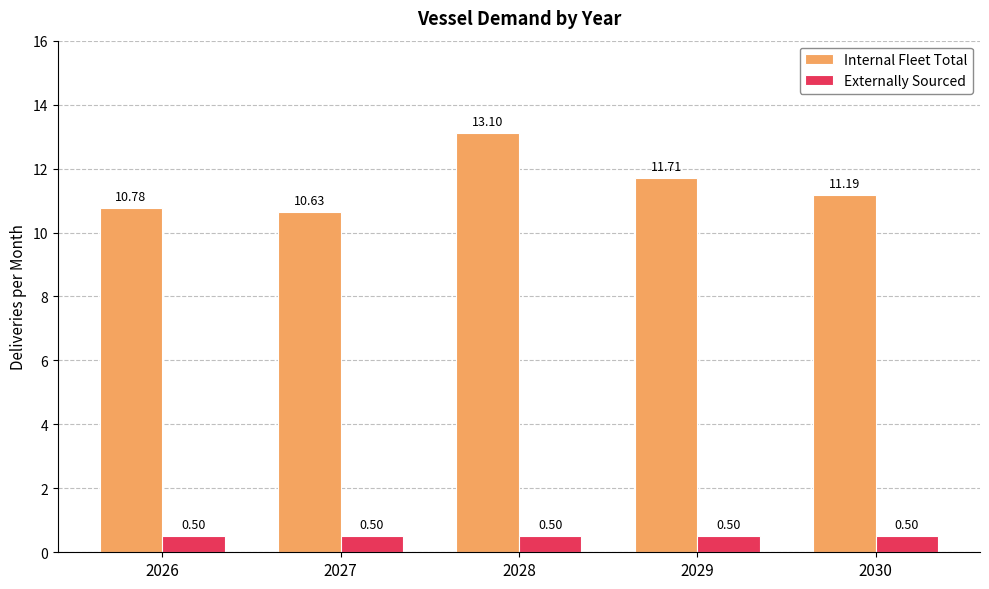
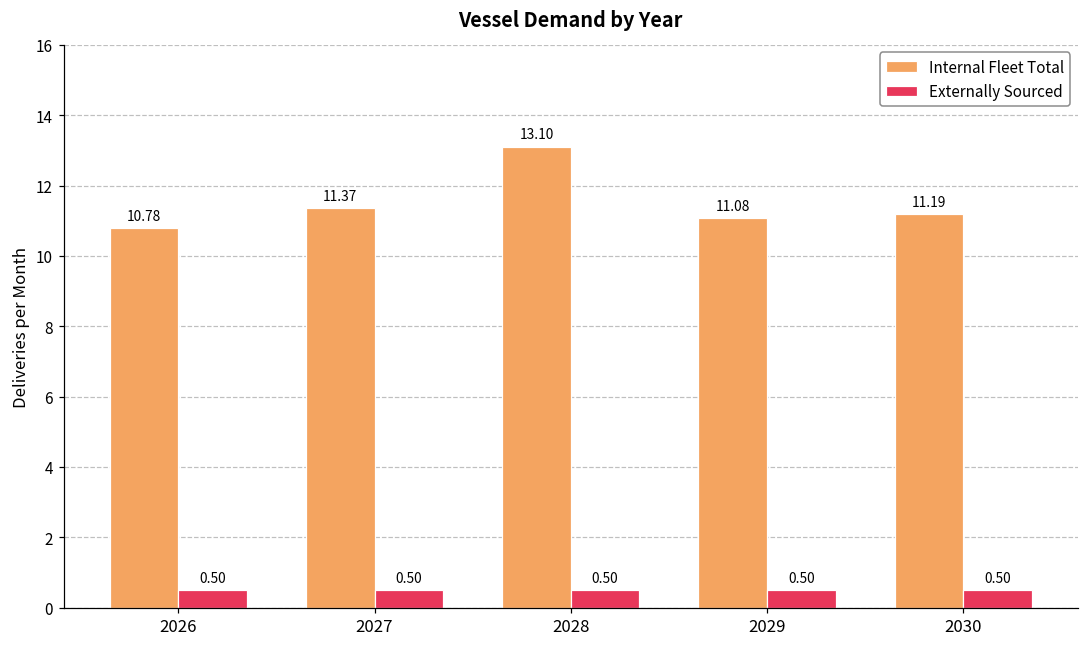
Internal Fleet Total, 2027: 10.63 -> 11.37
Internal Fleet Total, 2029: 11.71 -> 11.08
